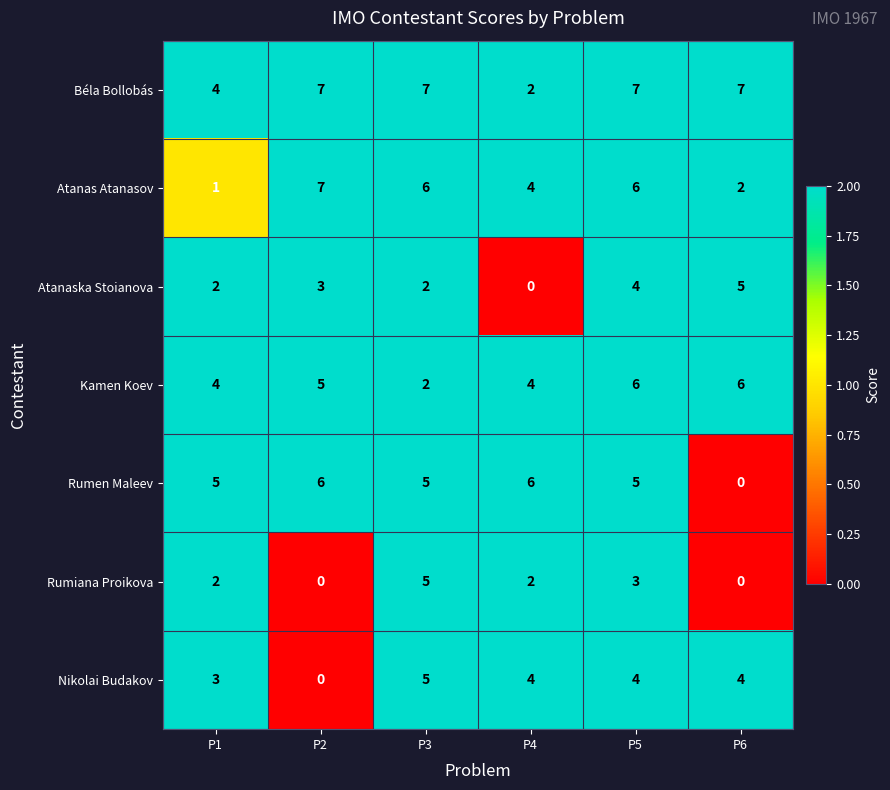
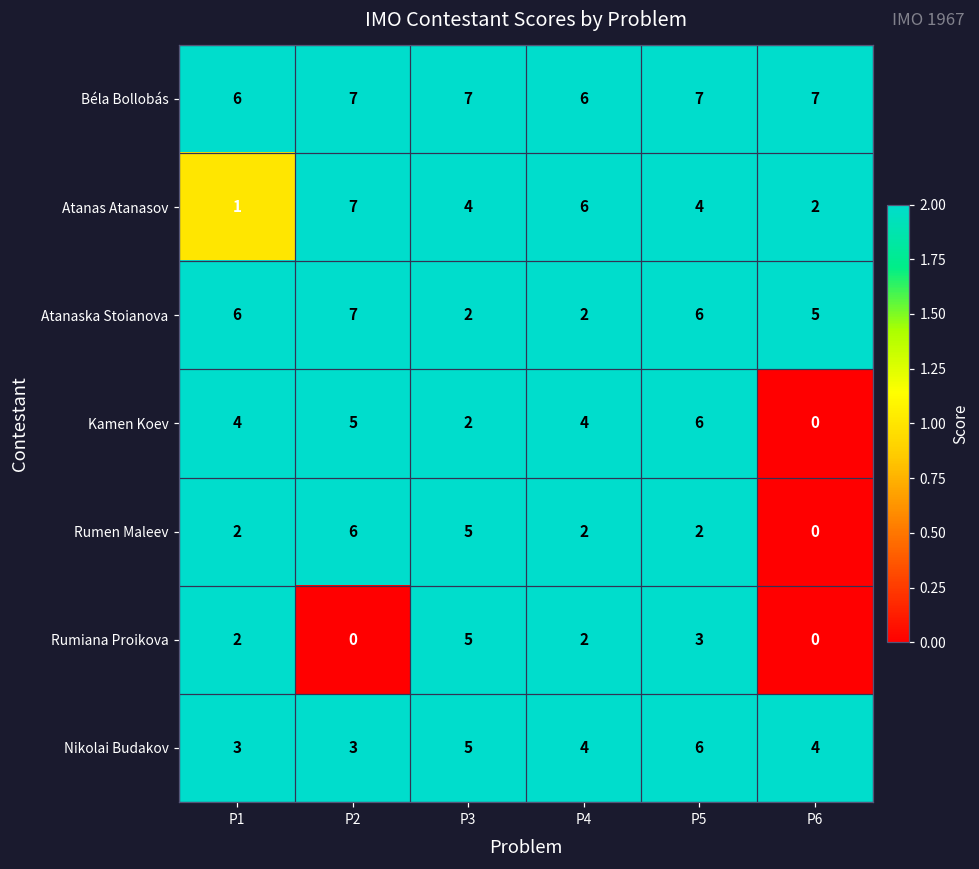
Béla Bollobás, P1: 4 -> 6
Béla Bollobás, P4: 2 -> 6
Atanas Atanasov, P3: 6 -> 4
Atanas Atanasov, P4: 4 -> 6
Atanas Atanasov, P5: 6 -> 4
Atanaska Stoianova, P1: 2 -> 6
Atanaska Stoianova, P2: 3 -> 7
Atanaska Stoianova, P4: 0 -> 2
Atanaska Stoianova, P5: 4 -> 6
Kamen Koev, P6: 6 -> 0
Rumen Maleev, P1: 5 -> 2
Rumen Maleev, P4: 6 -> 2
Rumen Maleev, P5: 5 -> 2
Nikolai Budakov, P2: 0 -> 3
Nikolai Budakov, P5: 4 -> 6
